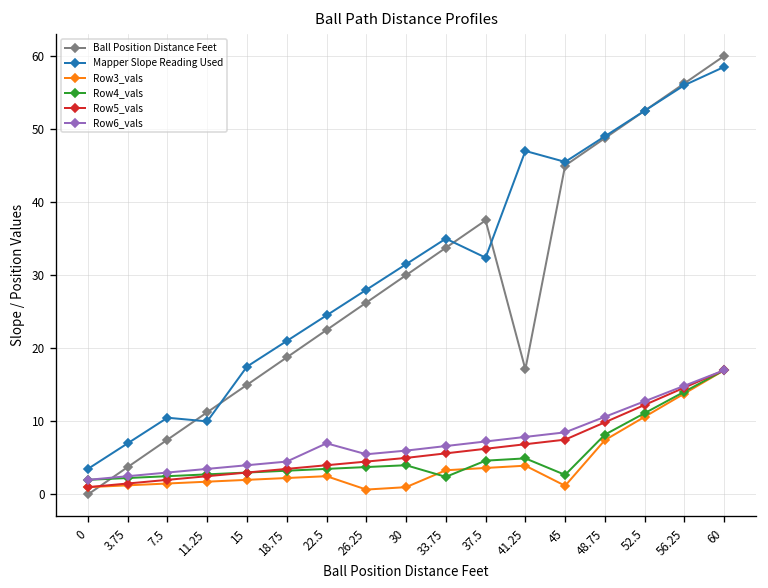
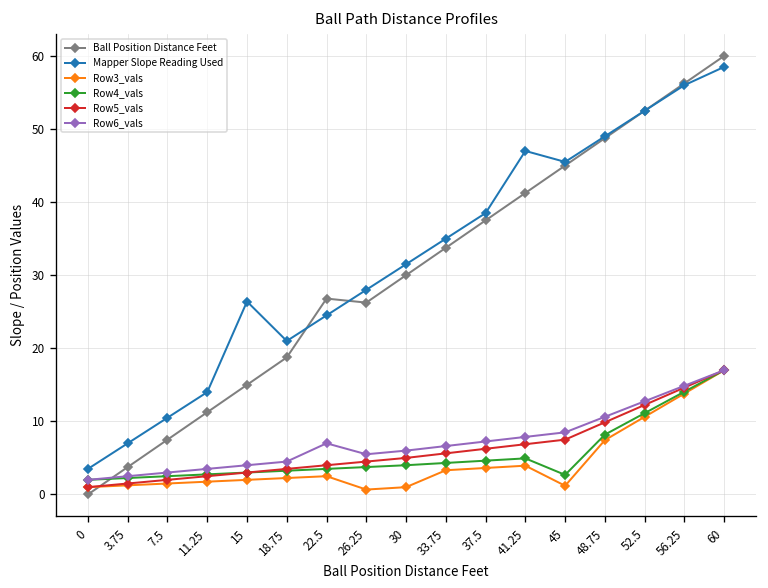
Mapper Slope Reading Used, 11.25: 10 -> 14
Mapper Slope Reading Used, 15: 18 -> 26
Ball Position Distance Feet, 22.5: 23 -> 27
Row4_vals, 33.75: 2 -> 4
Mapper Slope Reading Used, 37.5: 32 -> 39
Ball Position Distance Feet, 41.25: 17 -> 41
